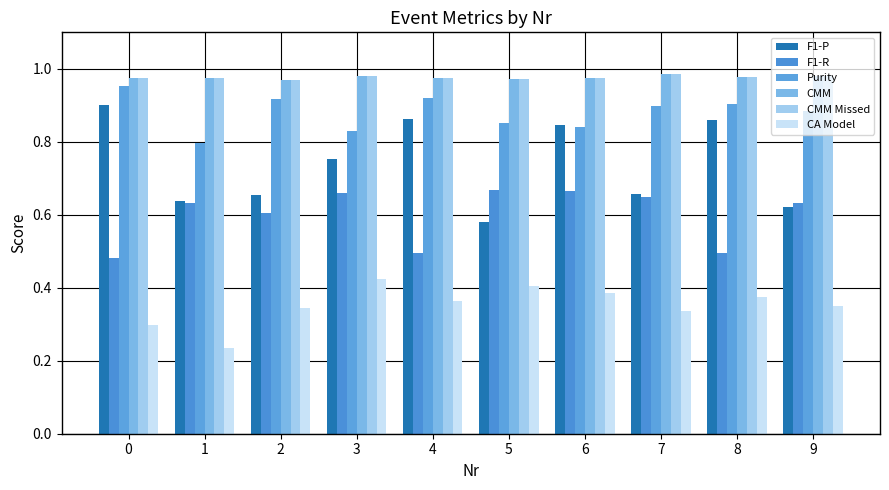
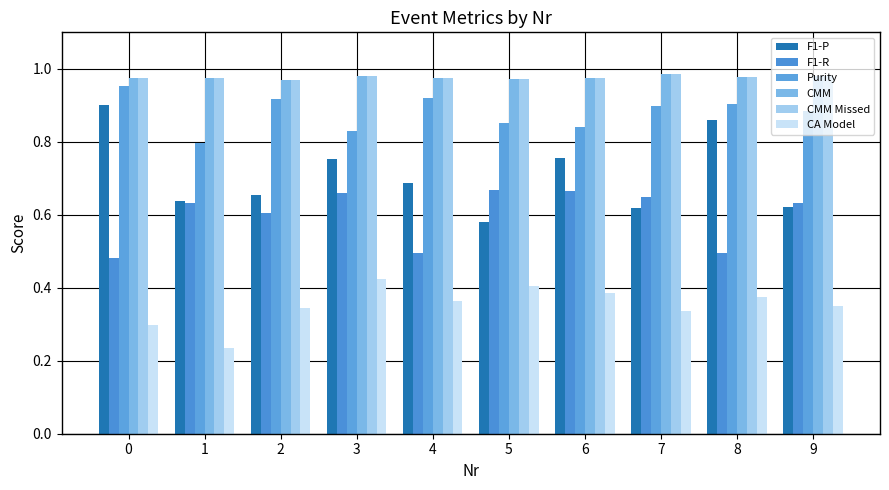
F1-P, 4: 0.86 -> 0.69
F1-P, 6: 0.84 -> 0.76
F1-P, 7: 0.66 -> 0.62
